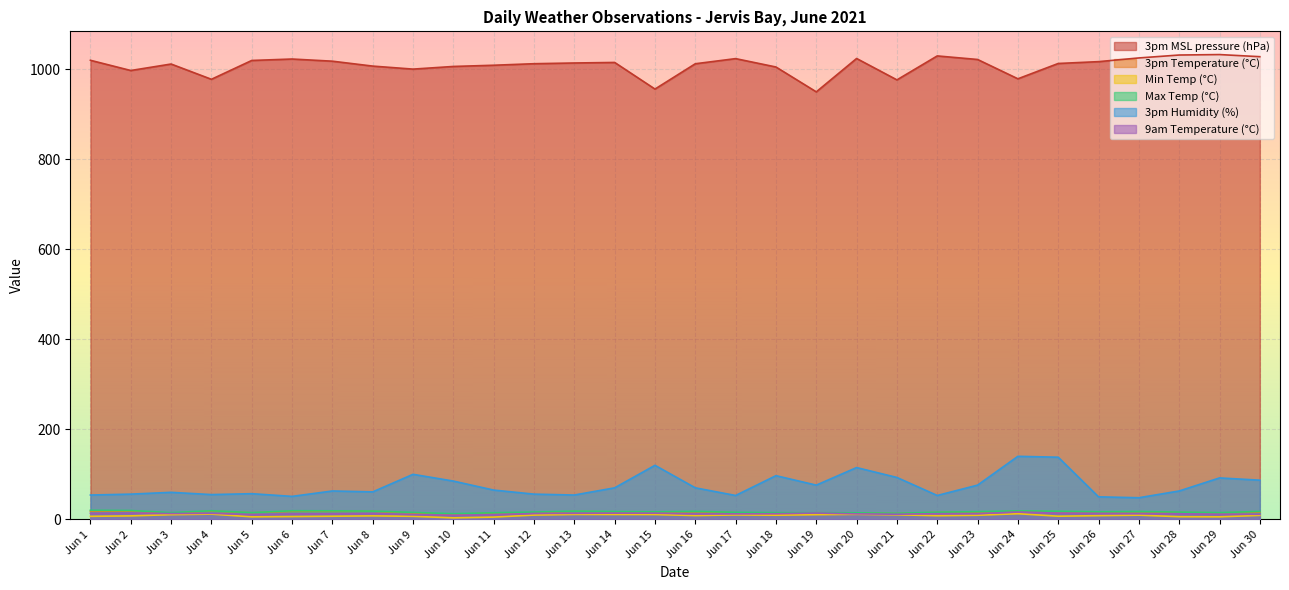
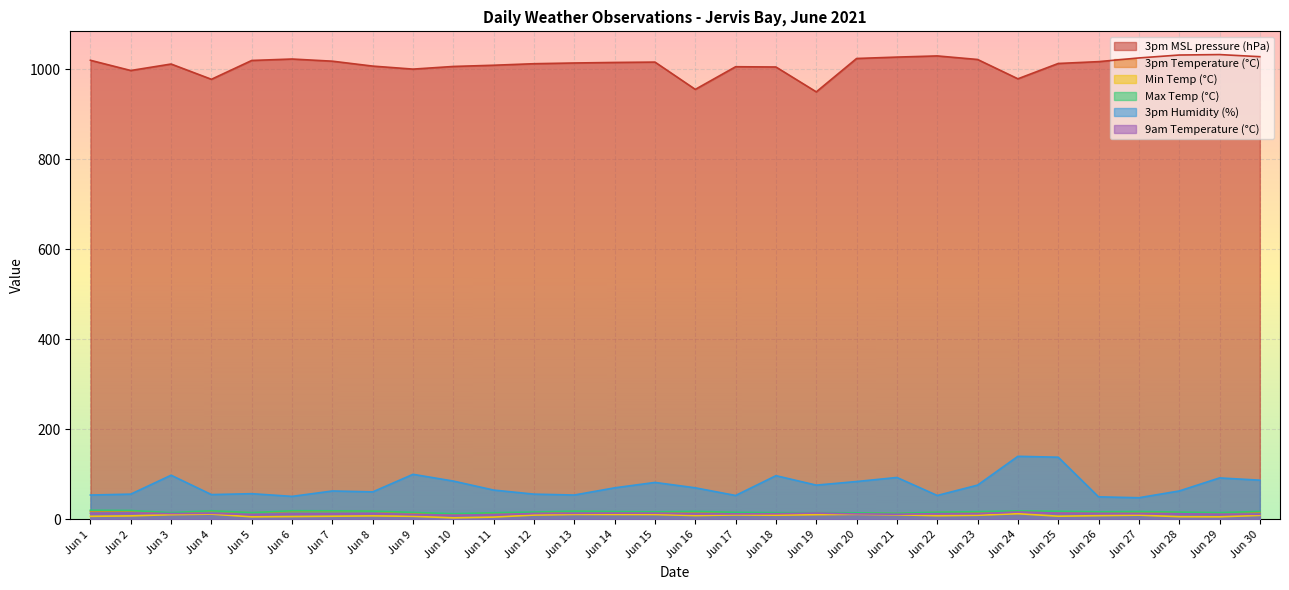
3pm Humidity (%), Jun 3: 60 -> 100
3pm MSL pressure (hPa), Jun 15: 960 -> 1020
3pm Humidity (%), Jun 15: 120 -> 80
3pm MSL pressure (hPa), Jun 16: 1010 -> 960
3pm MSL pressure (hPa), Jun 17: 1020 -> 1010
3pm Humidity (%), Jun 20: 120 -> 80
3pm MSL pressure (hPa), Jun 21: 980 -> 1030
